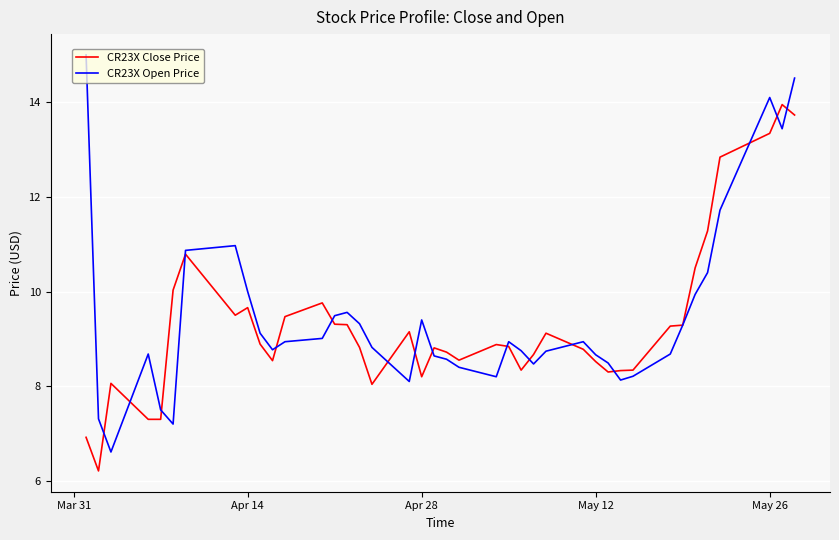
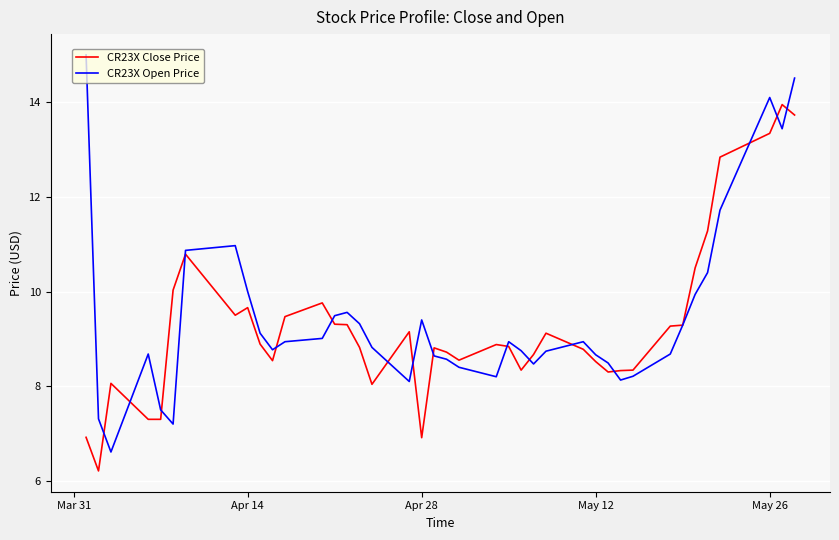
CR23X Close Price, Apr 28: 8.2 -> 6.9
